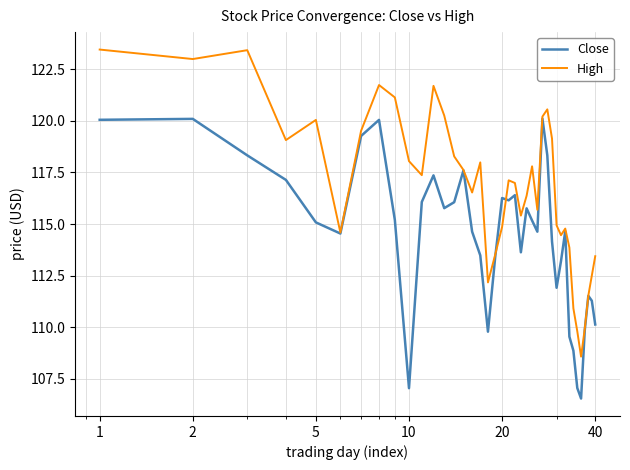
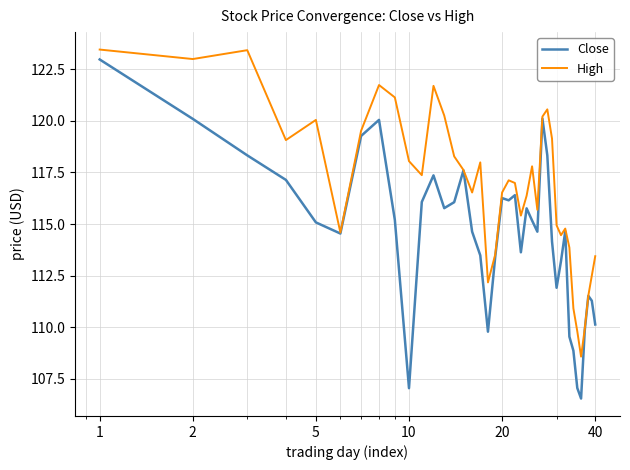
Close, 1: 120.1 -> 123.0
High, 20: 114.9 -> 116.5
